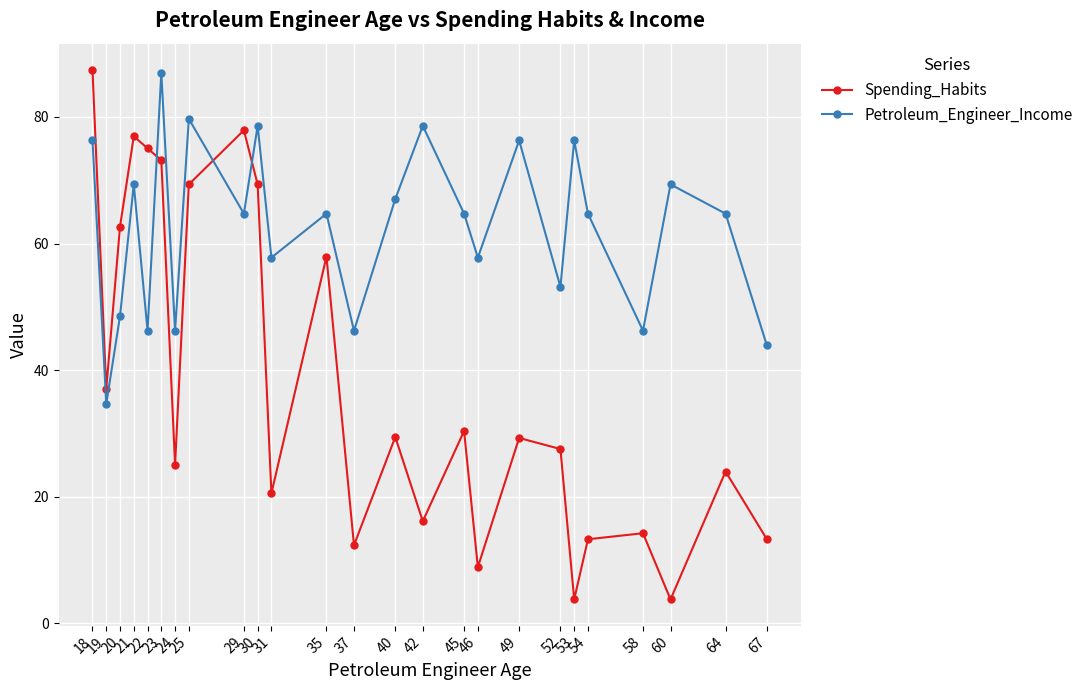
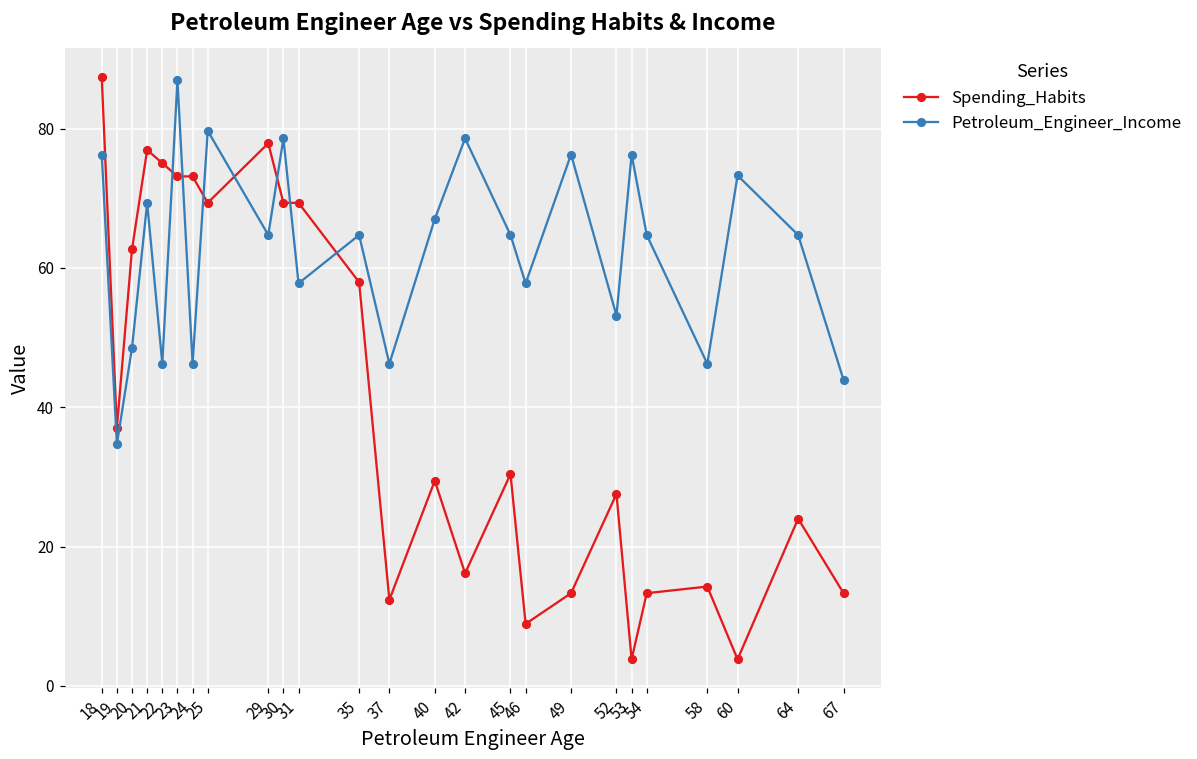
Spending_Habits, 24: 25 -> 73
Spending_Habits, 31: 21 -> 69
Spending_Habits, 49: 29 -> 13
Petroleum_Engineer_Income, 60: 69 -> 73
